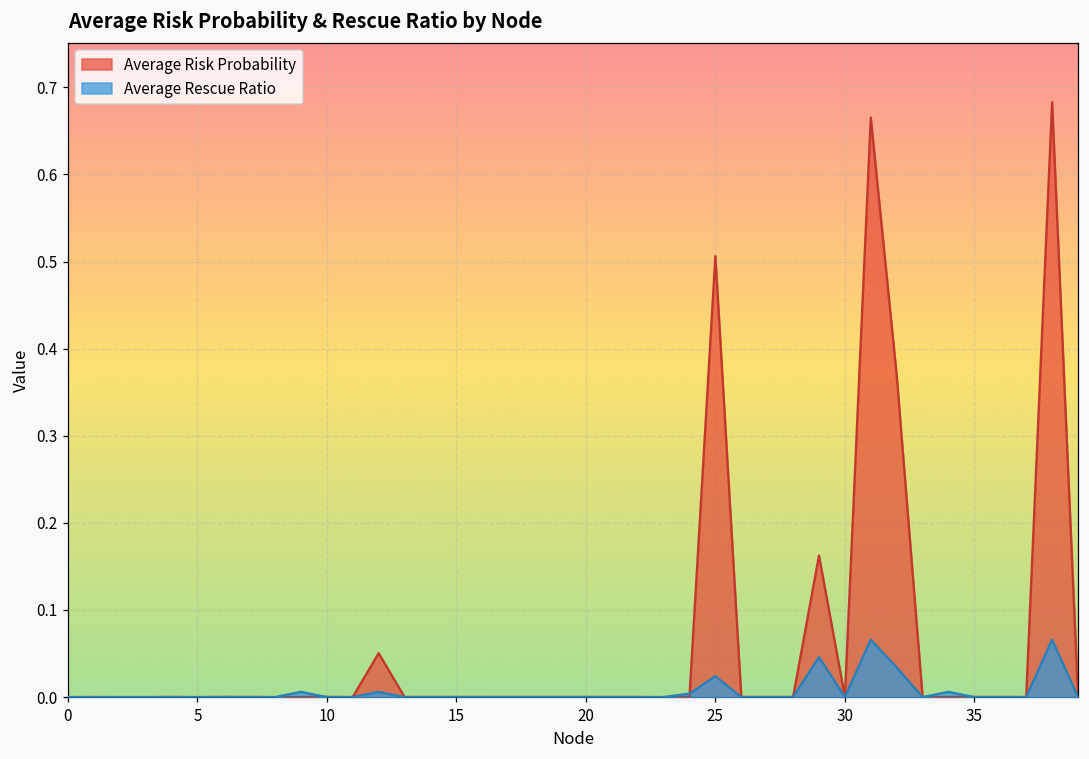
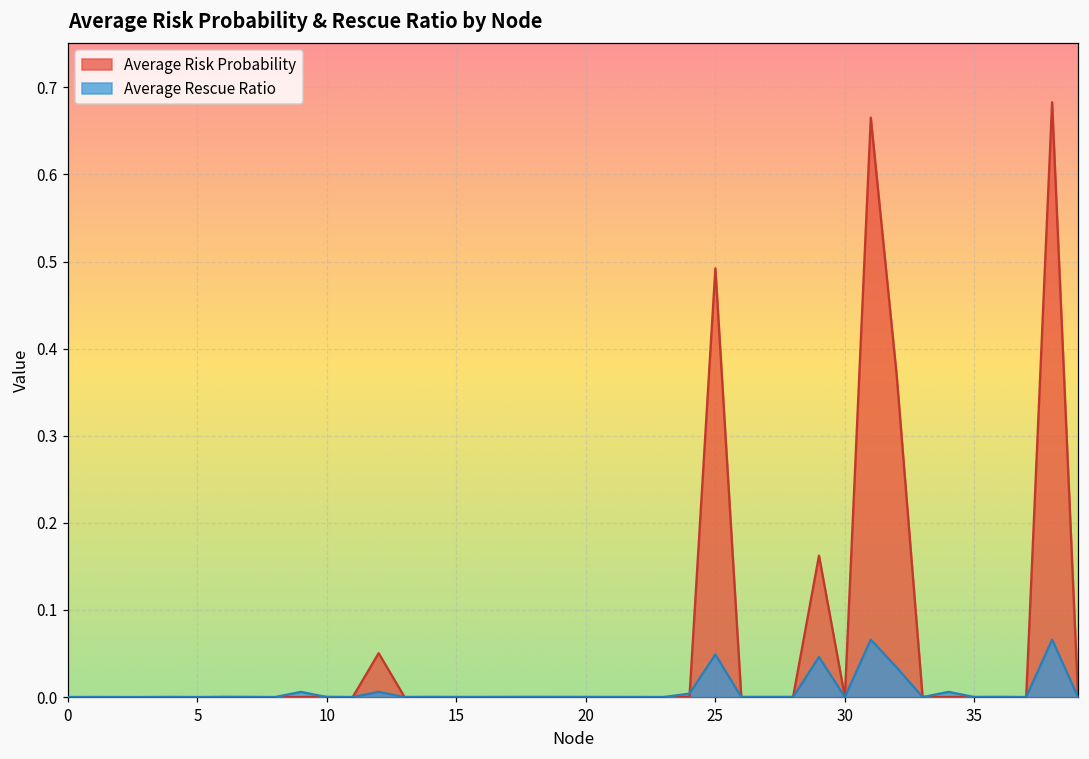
Average Risk Probability, 25: 0.51 -> 0.49
Average Rescue Ratio, 25: 0.02 -> 0.05
